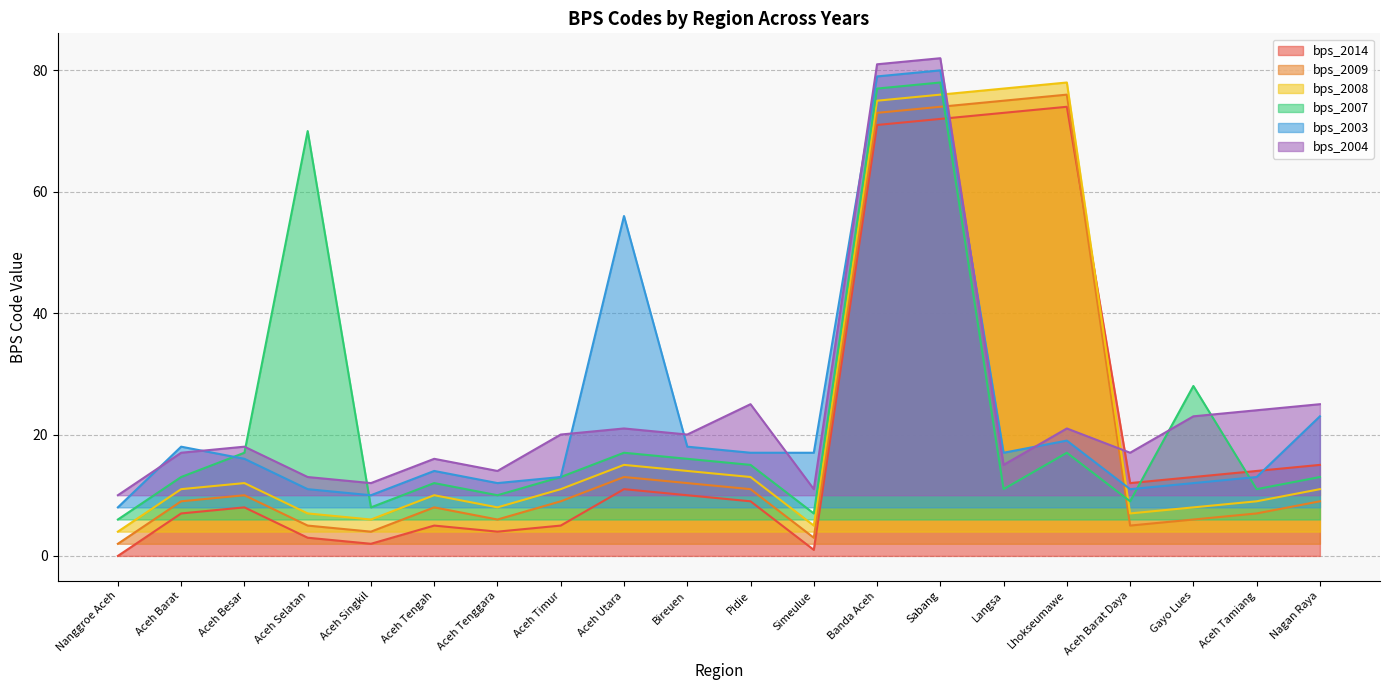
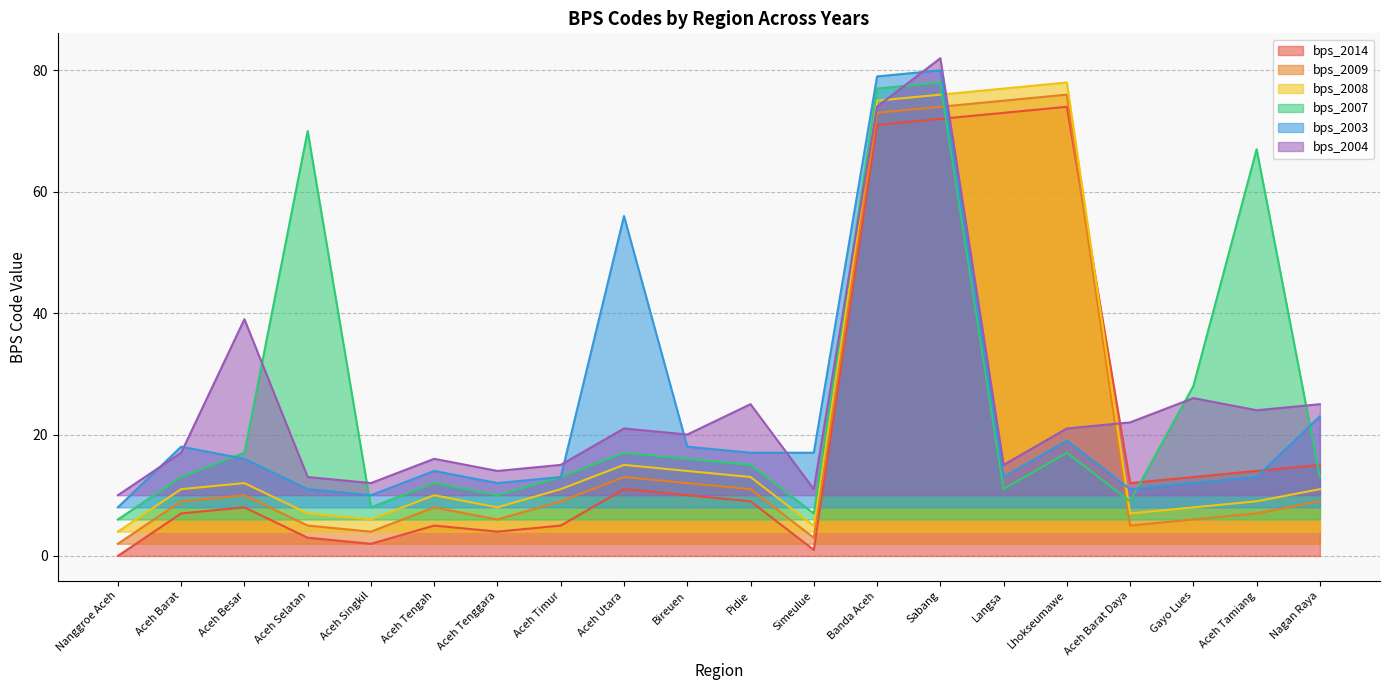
bps_2004, Aceh Besar: 18 -> 39
bps_2004, Aceh Timur: 20 -> 15
bps_2004, Banda Aceh: 81 -> 74
bps_2003, Langsa: 17 -> 13
bps_2004, Aceh Barat Daya: 17 -> 22
bps_2004, Gayo Lues: 23 -> 26
bps_2007, Aceh Tamiang: 11 -> 67
